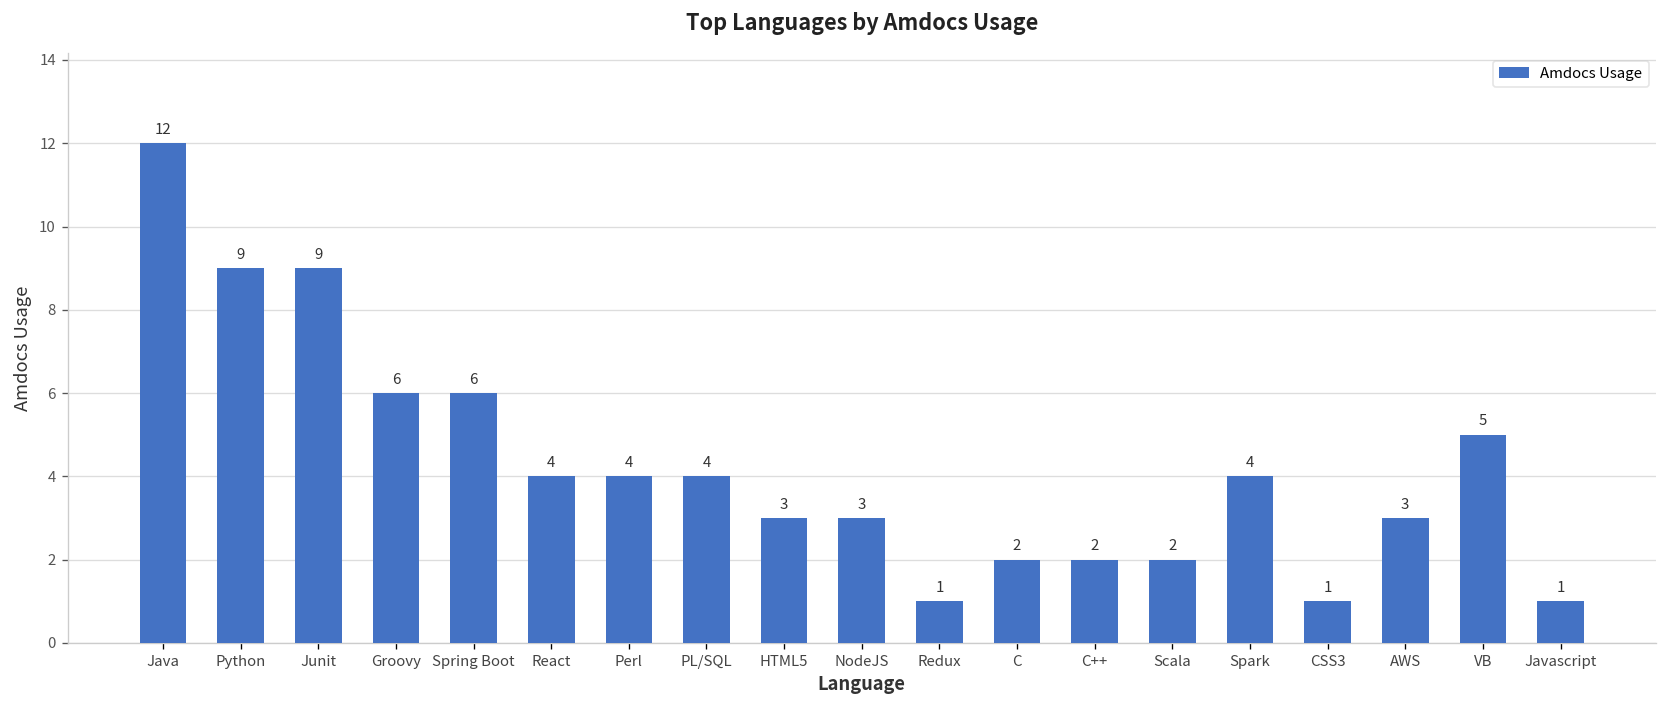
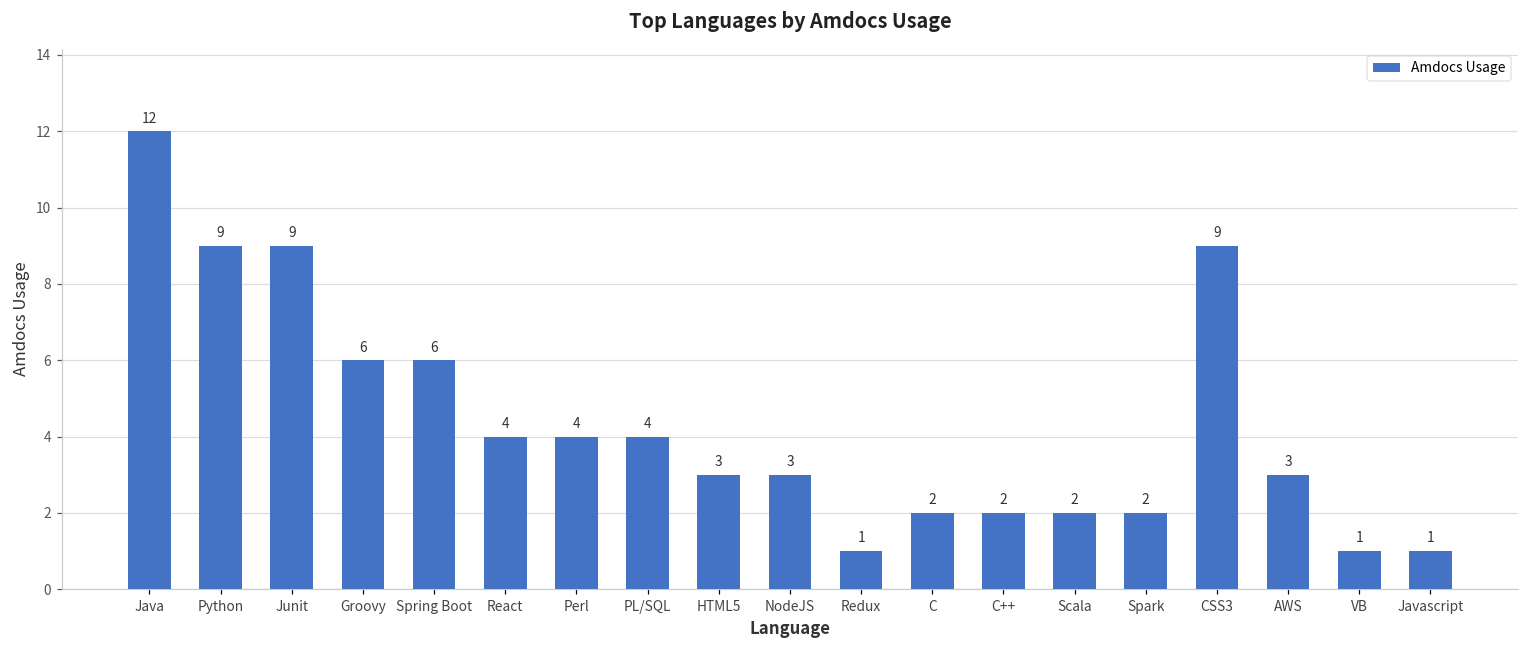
Spark: 4 -> 2
CSS3: 1 -> 9
VB: 5 -> 1
